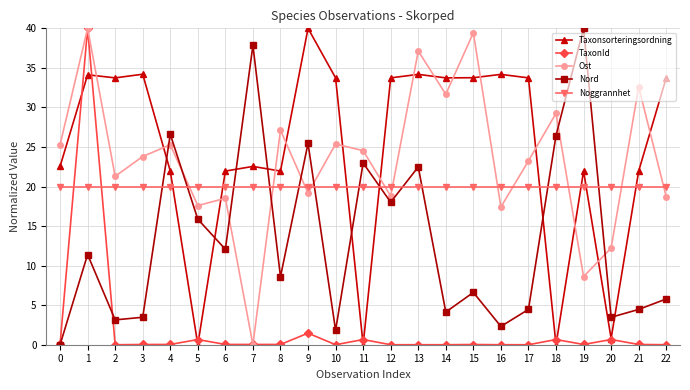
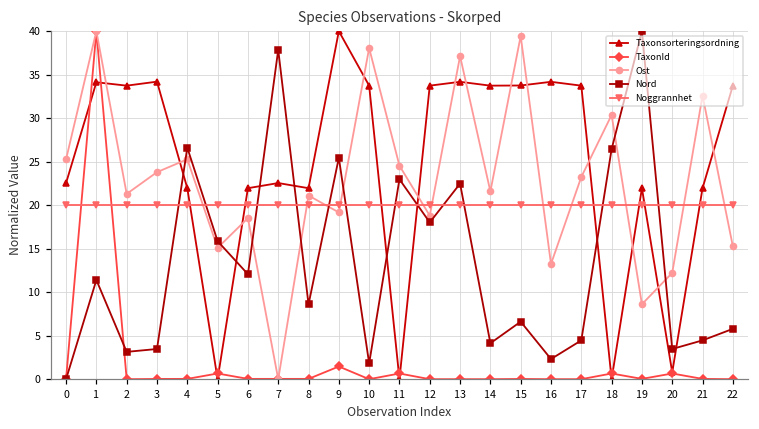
Ost, 5: 18 -> 15
Ost, 8: 27 -> 21
Ost, 10: 25 -> 38
Ost, 14: 32 -> 22
Ost, 16: 17 -> 13
Ost, 18: 29 -> 30
Ost, 22: 19 -> 15
